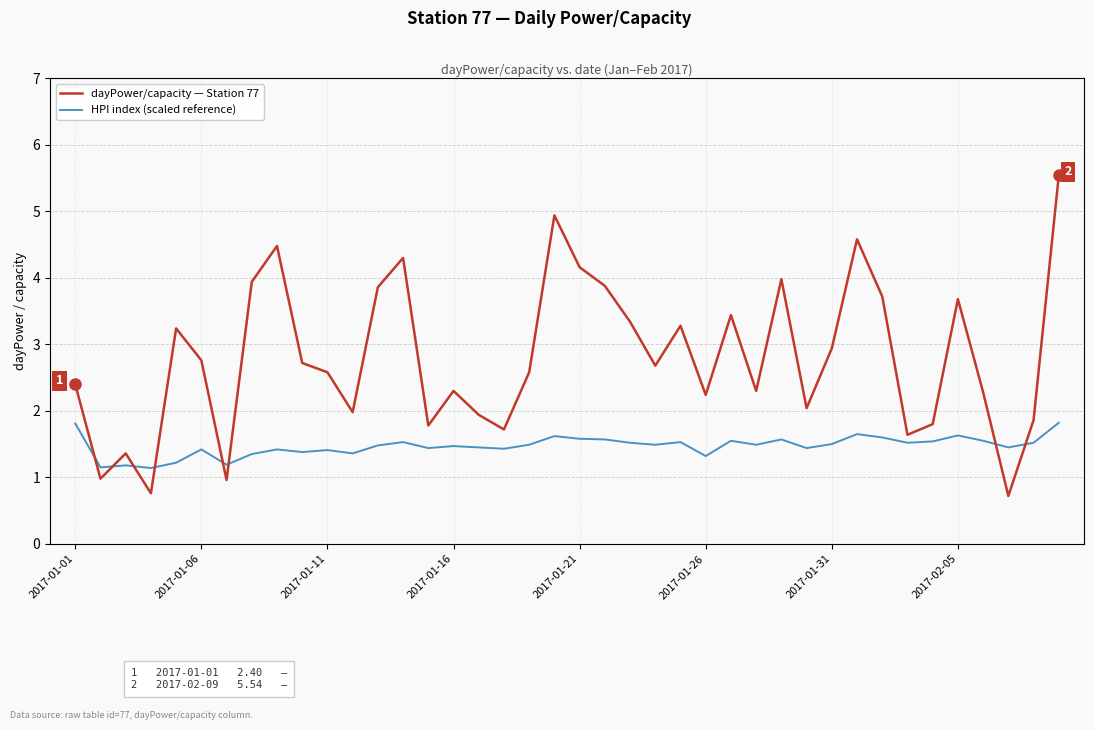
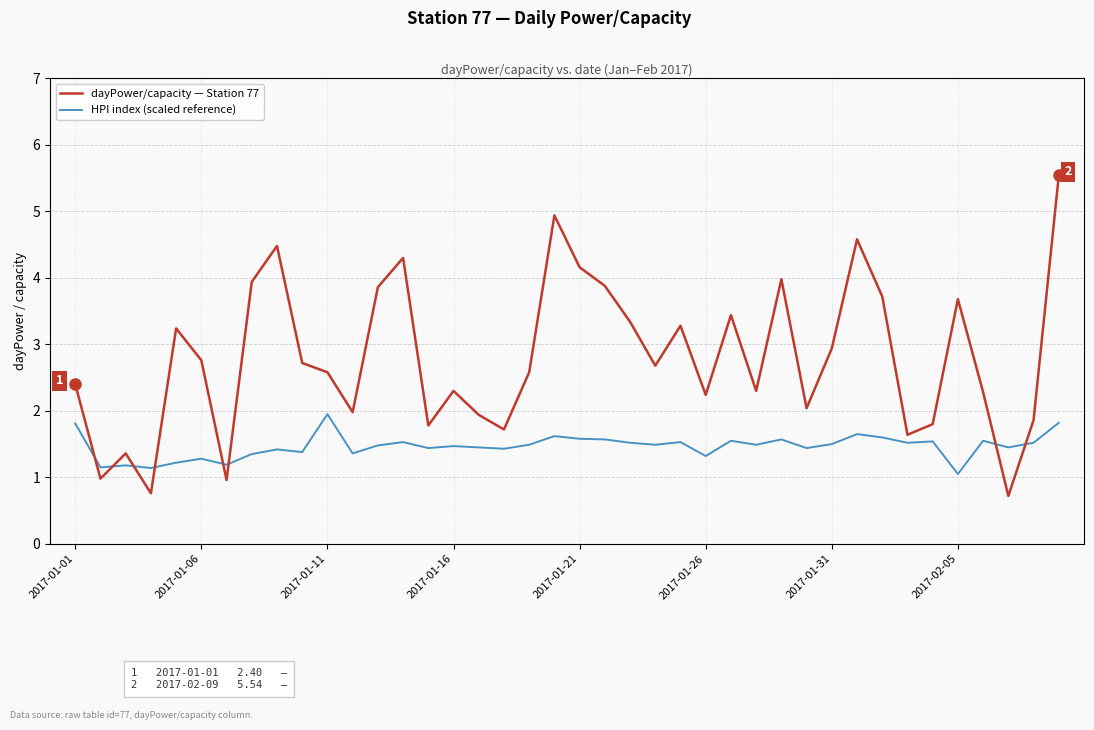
HPI index (scaled reference), 2017-01-06: 1.4 -> 1.3
HPI index (scaled reference), 2017-01-11: 1.4 -> 2.0
HPI index (scaled reference), 2017-02-05: 1.6 -> 1.1
